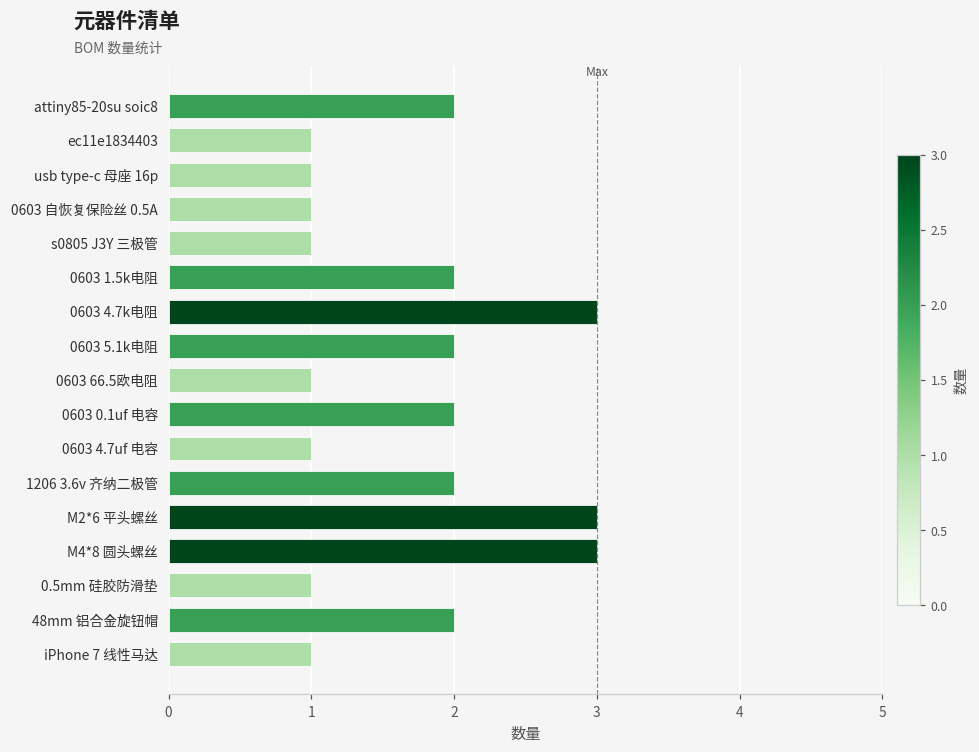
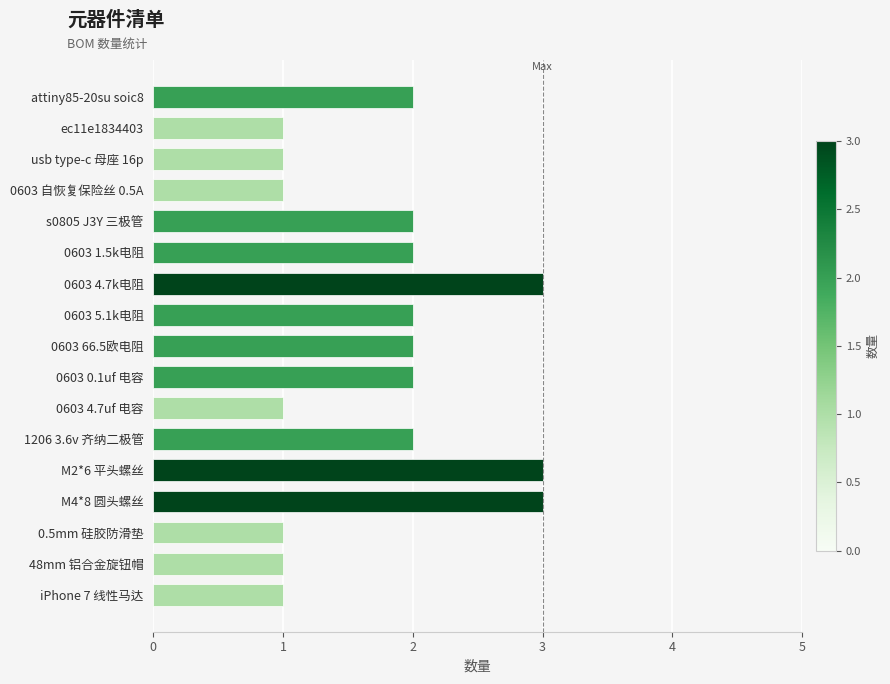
s0805 J3Y 三极管: 1 -> 2
0603 66.5欧电阻: 1 -> 2
48mm 铝合金旋钮帽: 2 -> 1
